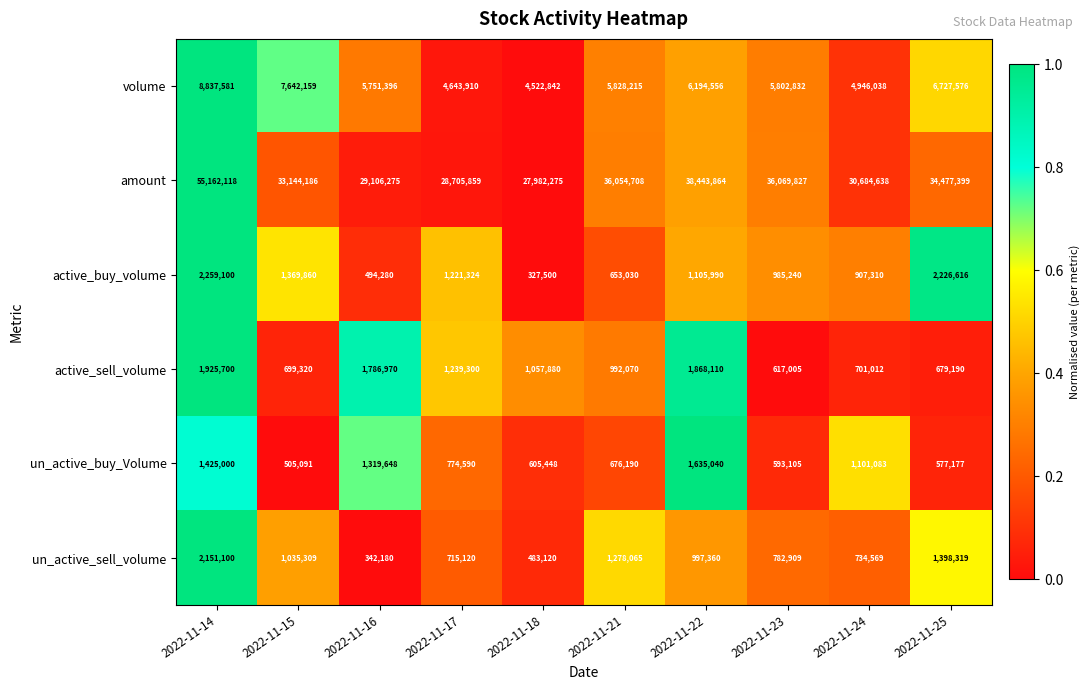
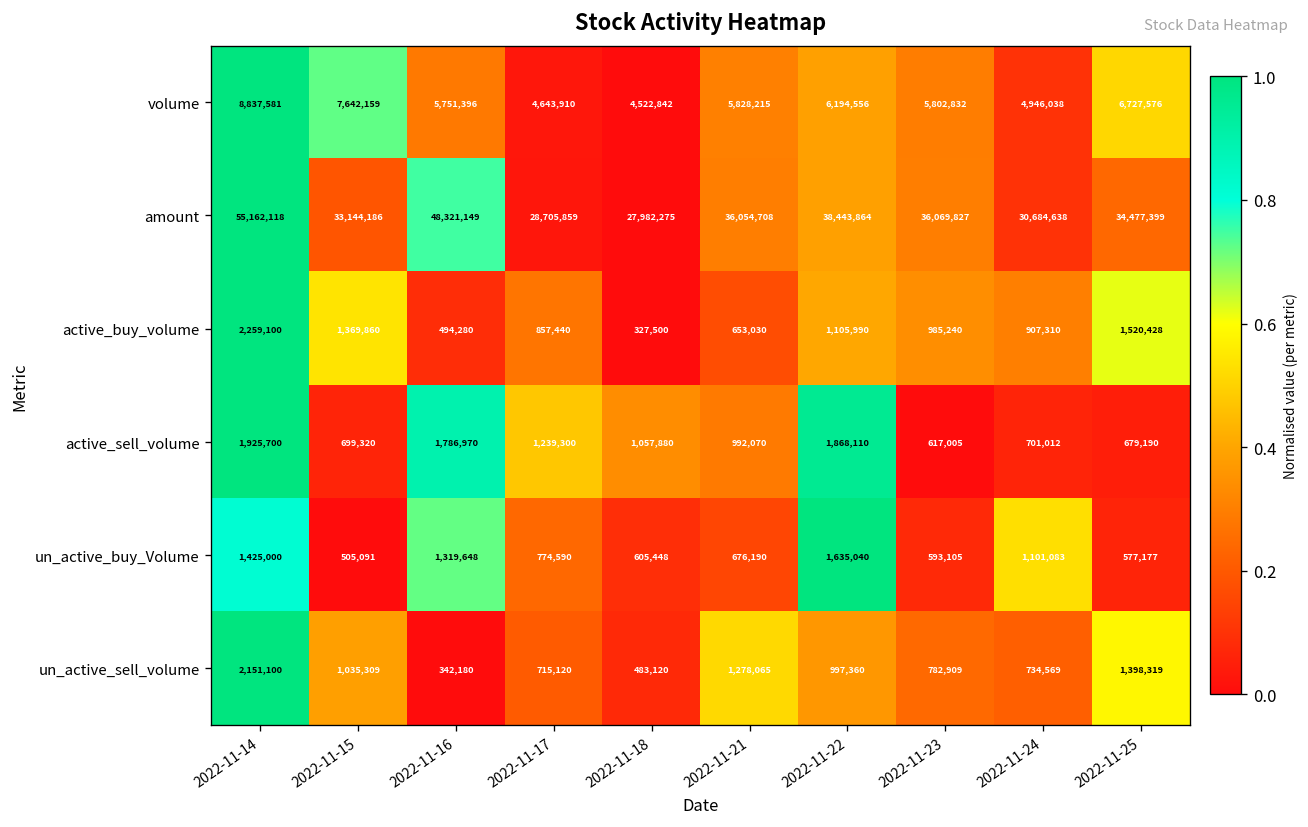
amount, 2022-11-16: 29,106,275 -> 48,321,149
active_buy_volume, 2022-11-17: 1,221,324 -> 857,440
active_buy_volume, 2022-11-25: 2,226,616 -> 1,520,428
